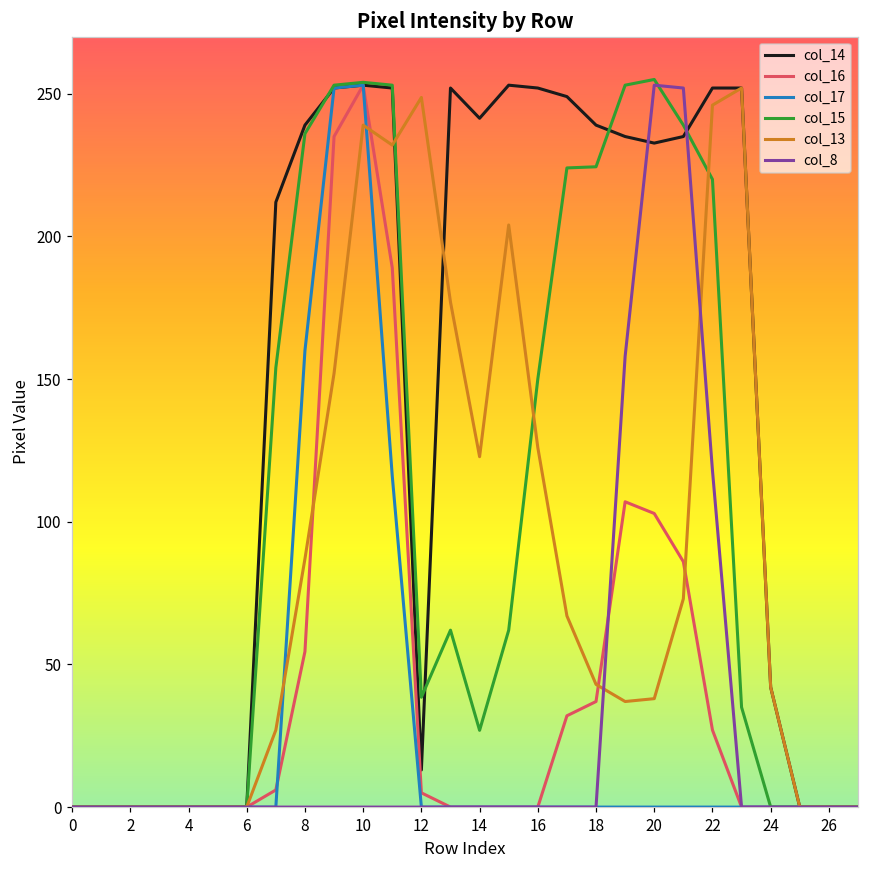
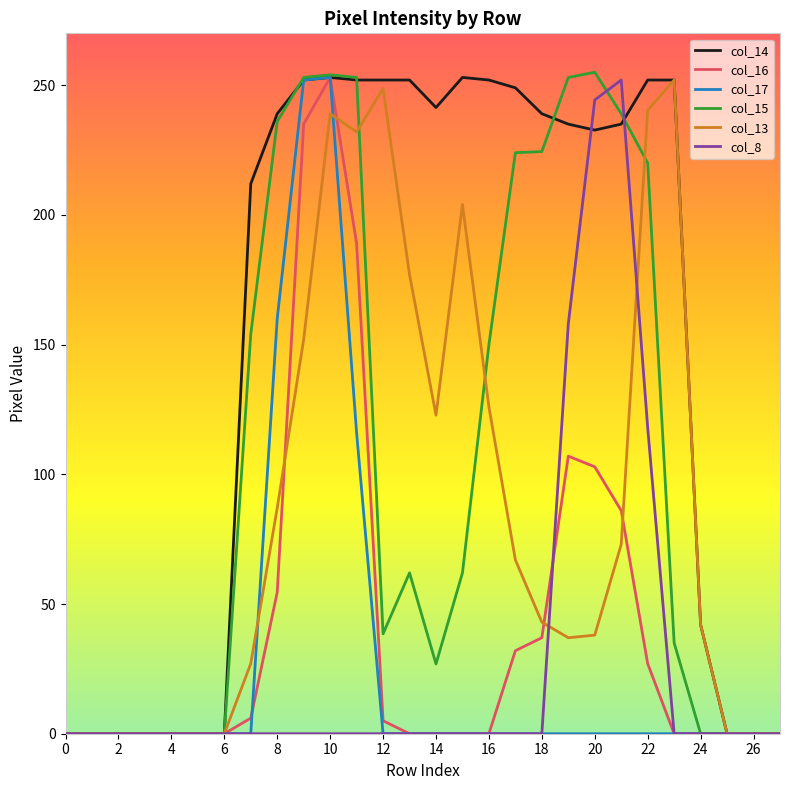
col_14, 12: 13 -> 252
col_8, 20: 253 -> 244
col_13, 22: 246 -> 240
